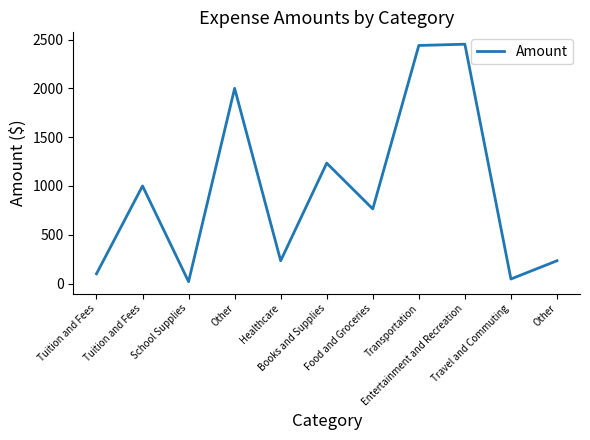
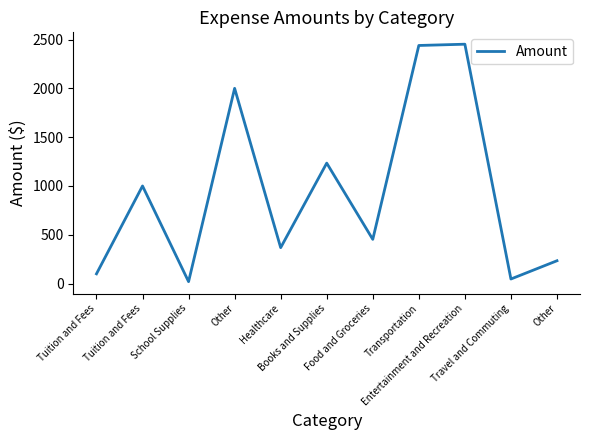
Healthcare: 200 -> 400
Food and Groceries: 800 -> 500
